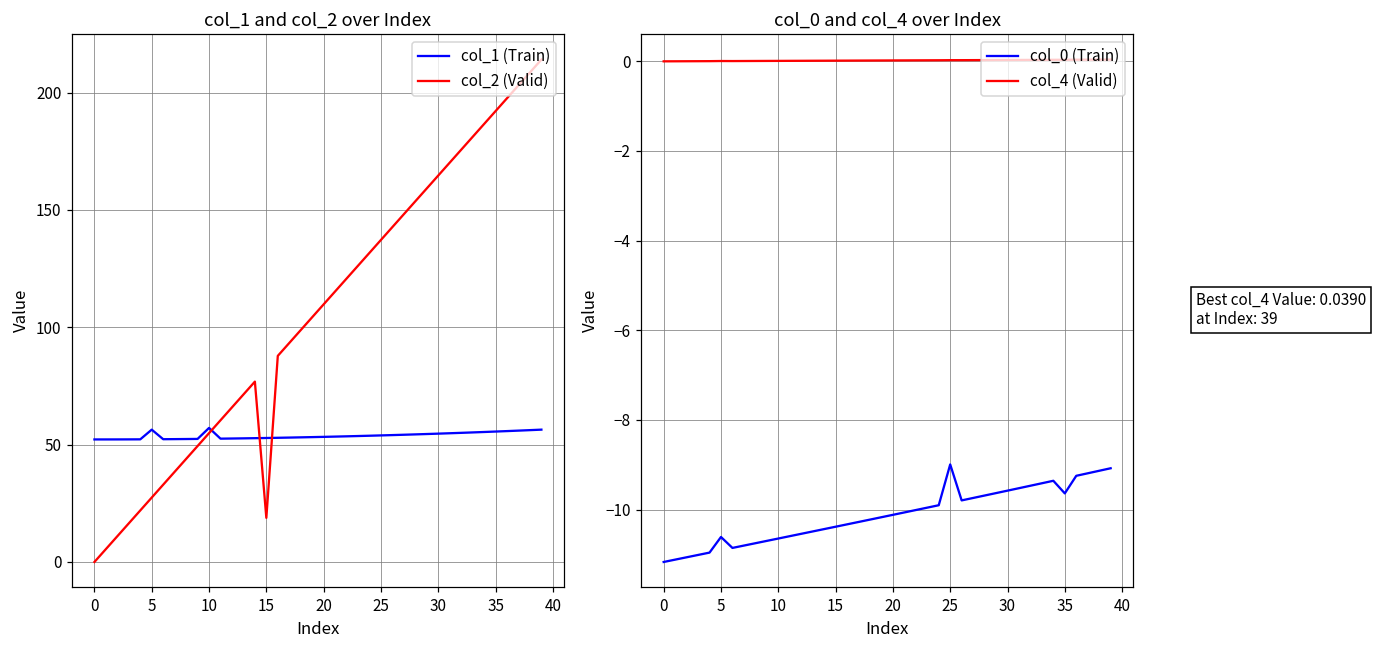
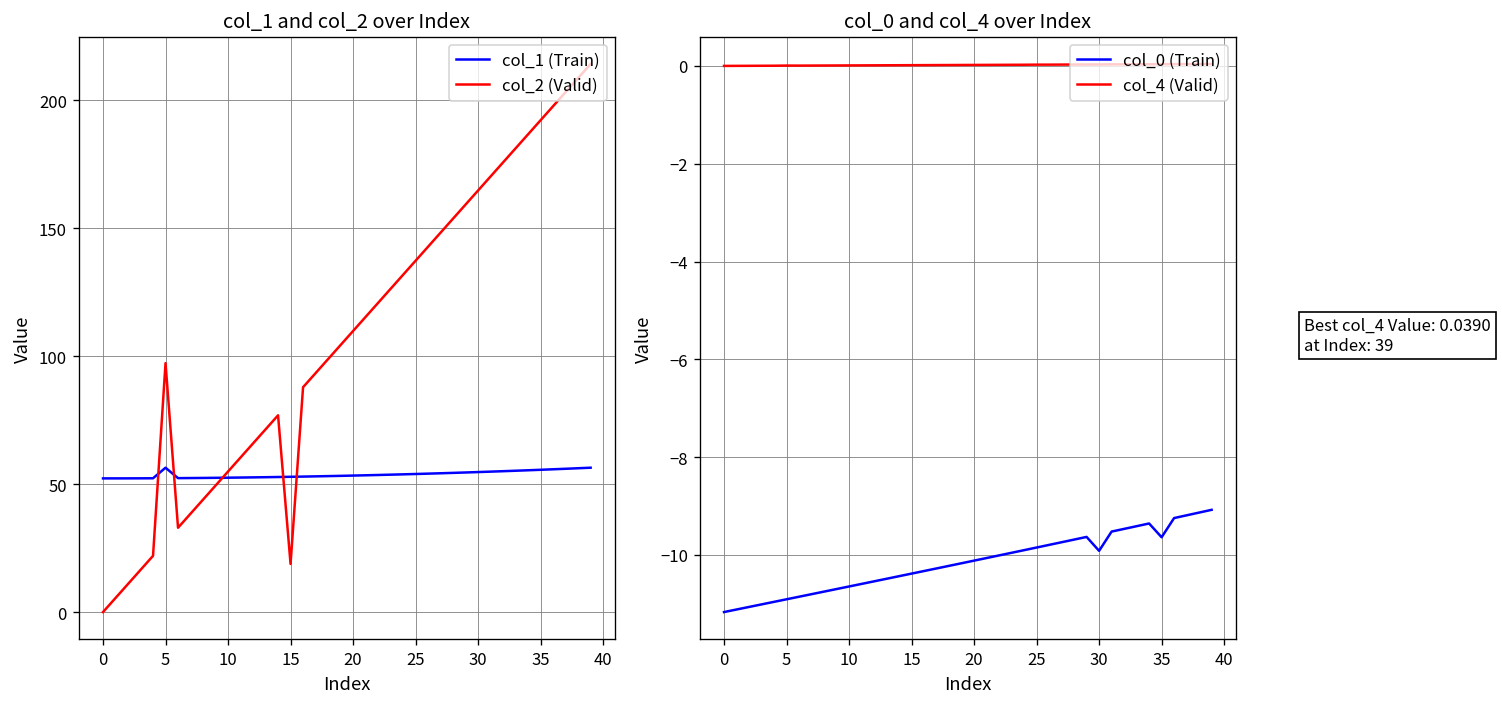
col_1 and col_2 over Index, col_2 (Valid), 5: 27 -> 97
col_1 and col_2 over Index, col_1 (Train), 10: 57 -> 52
col_0 and col_4 over Index, col_0 (Train), 5: -10.6 -> -10.9
col_0 and col_4 over Index, col_0 (Train), 25: -9.0 -> -9.8
col_0 and col_4 over Index, col_0 (Train), 30: -9.6 -> -9.9
